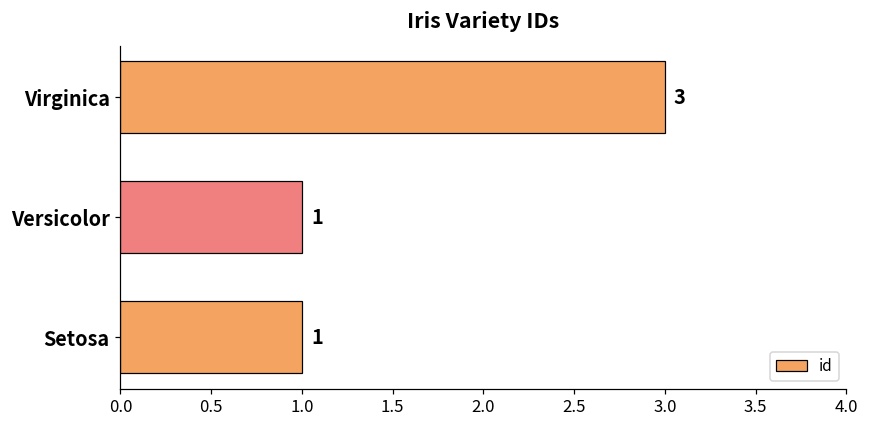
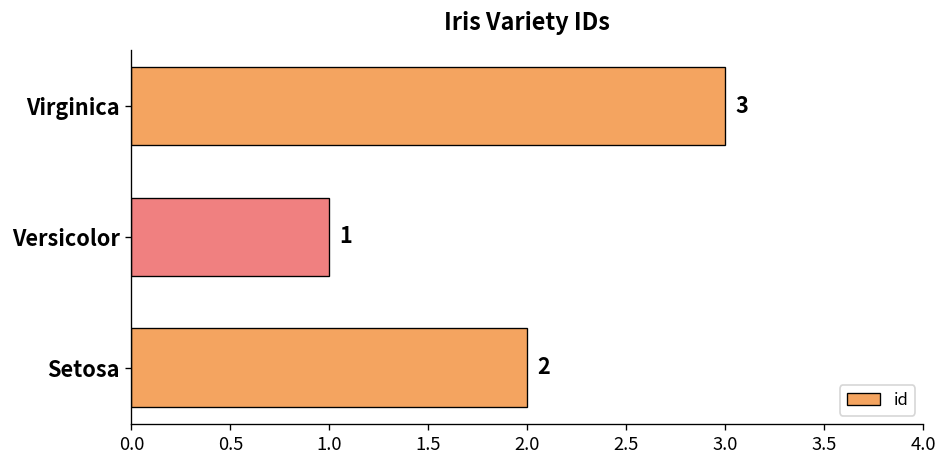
Setosa: 1 -> 2
